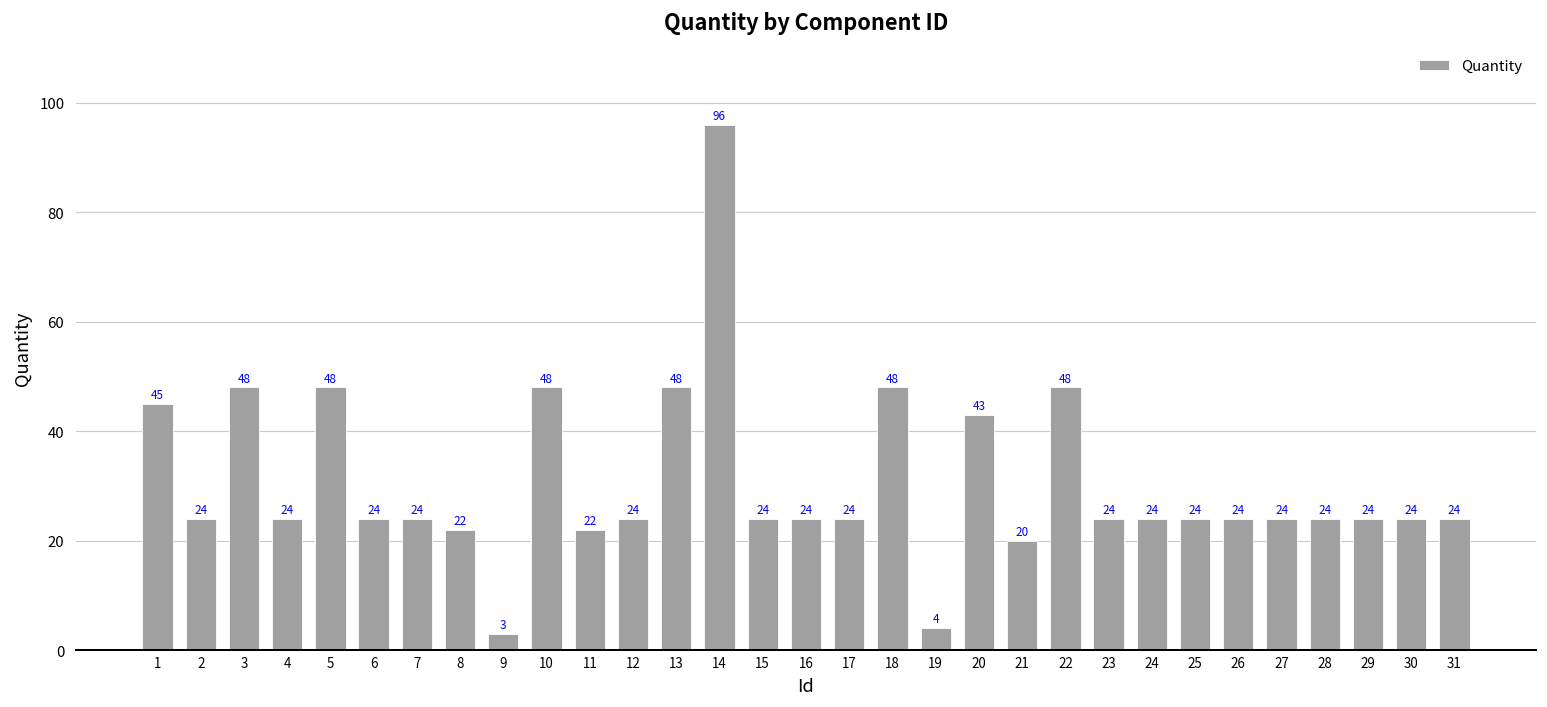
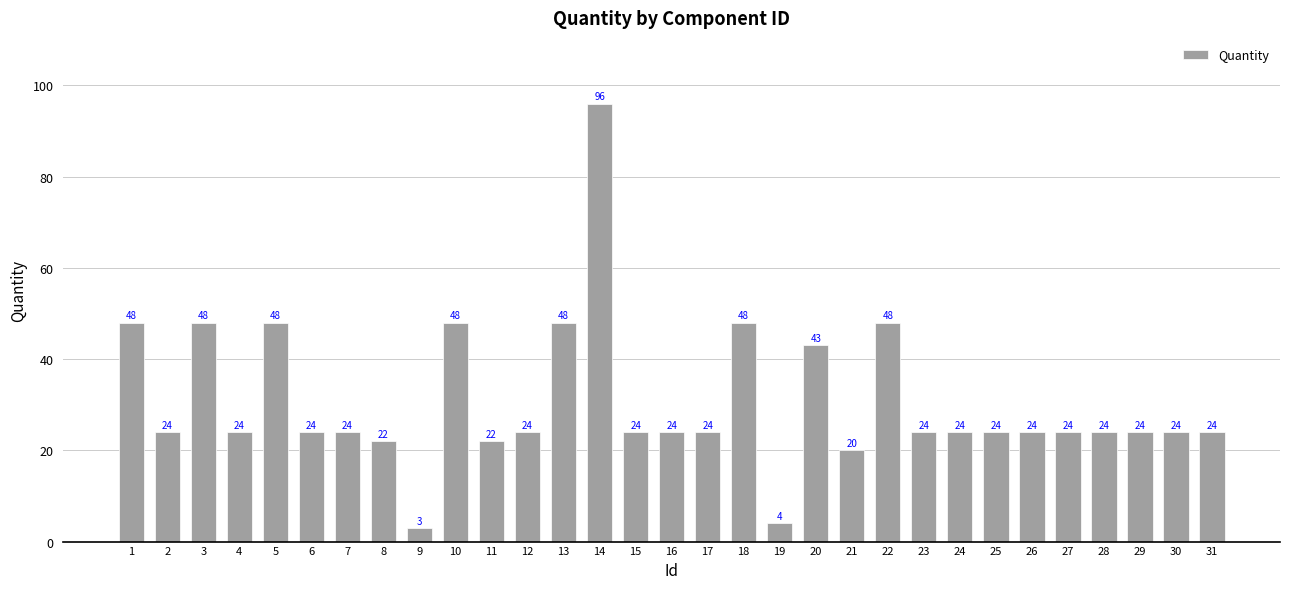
1: 45 -> 48
